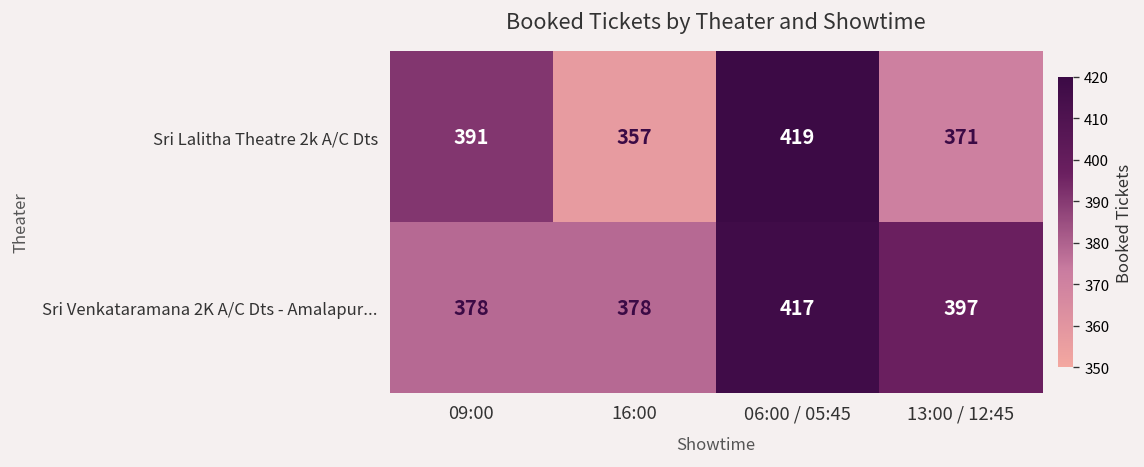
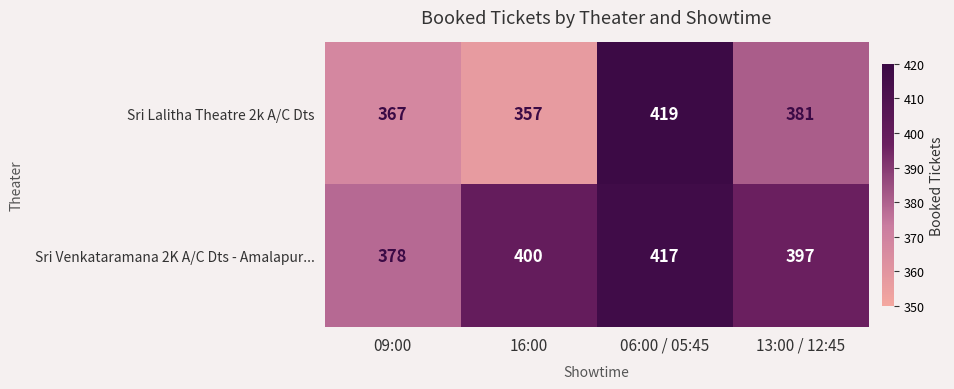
Sri Lalitha Theatre 2k A/C Dts, 09:00: 391 -> 367
Sri Lalitha Theatre 2k A/C Dts, 13:00 / 12:45: 371 -> 381
Sri Venkataramana 2K A/C Dts - Amalapur..., 16:00: 378 -> 400
